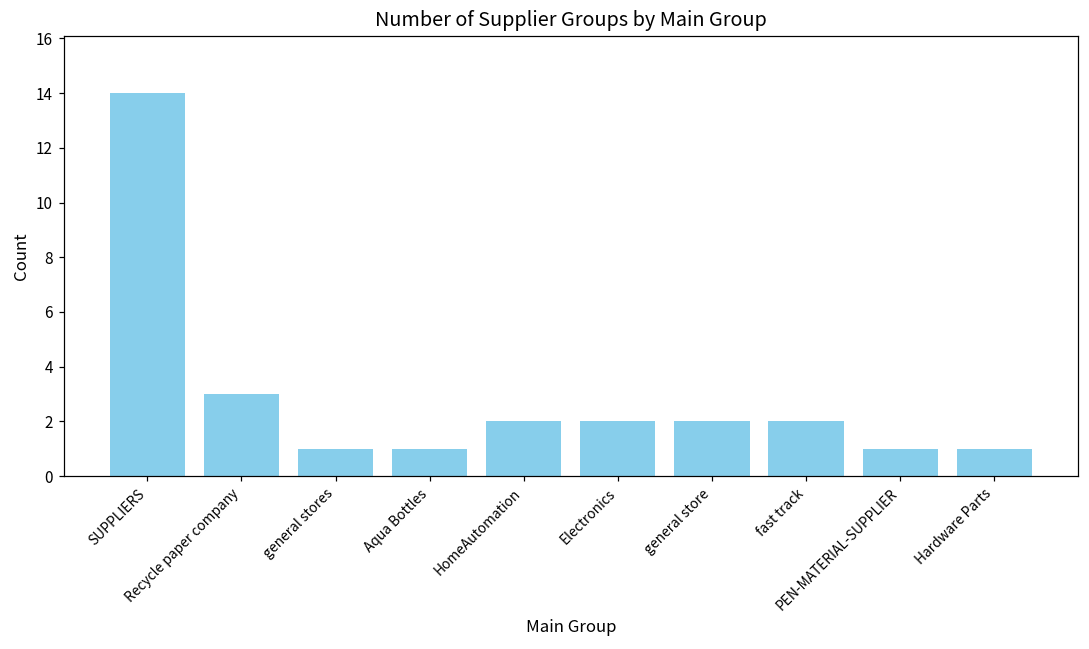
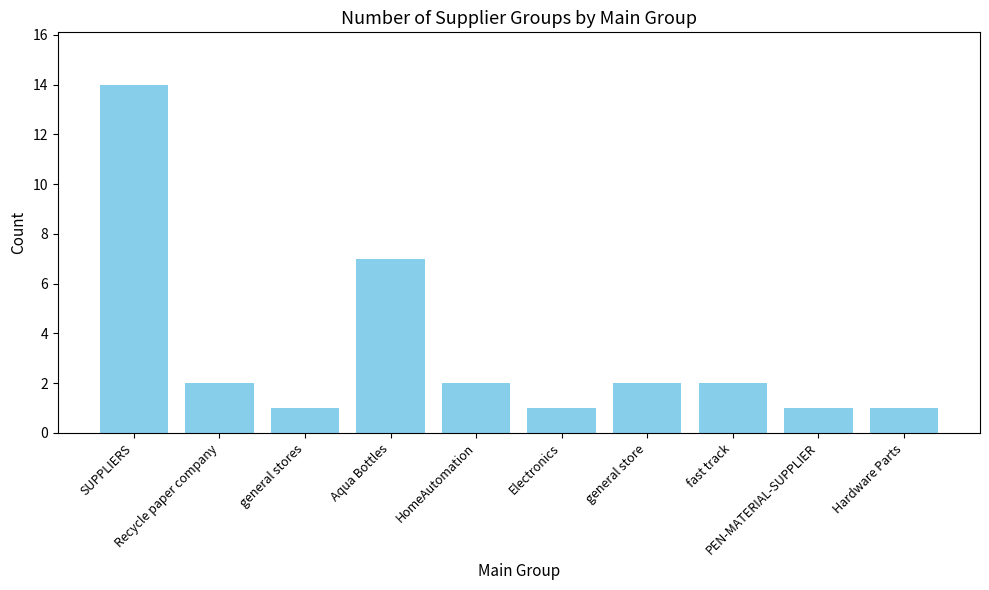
Recycle paper company: 3 -> 2
Aqua Bottles: 1 -> 7
Electronics: 2 -> 1
